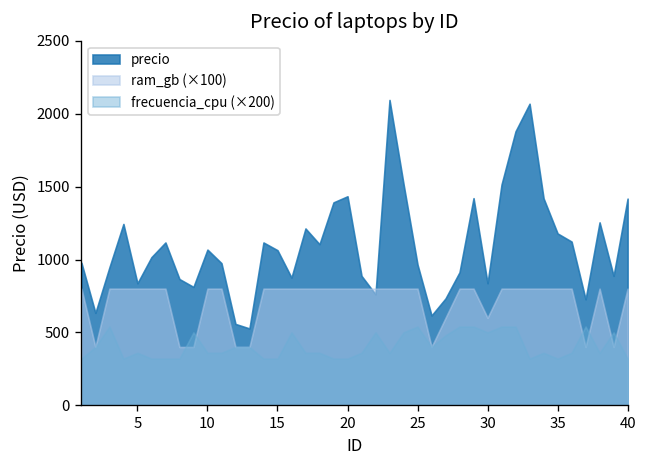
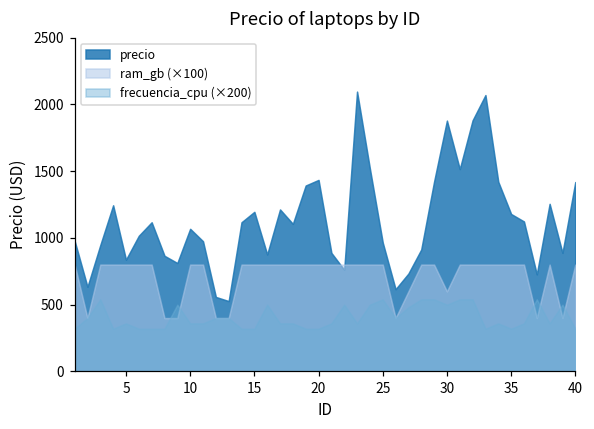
precio, 15: 1060 -> 1200
precio, 30: 840 -> 1880
